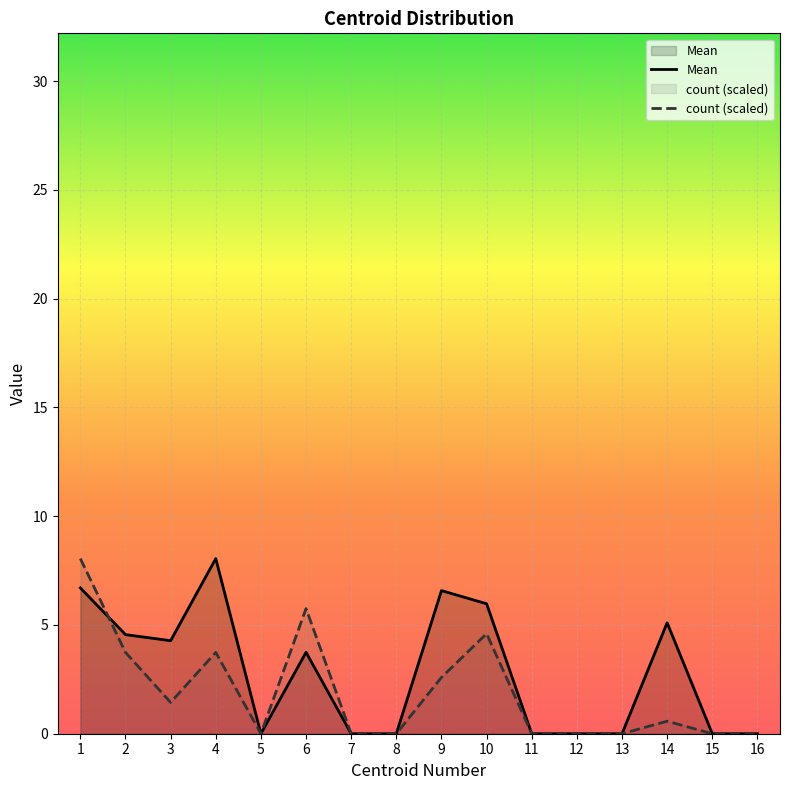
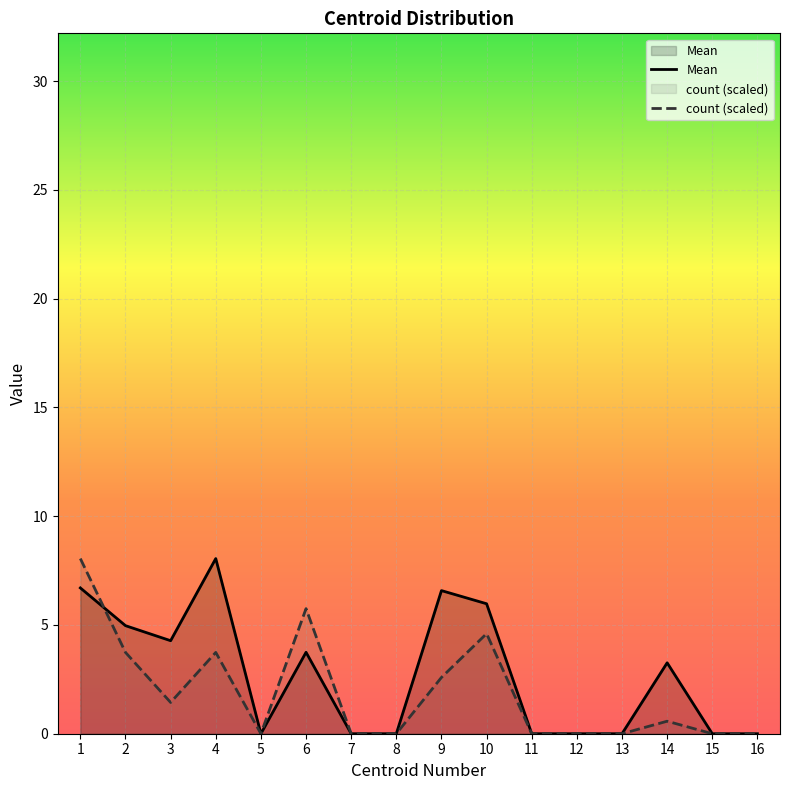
Mean, 2: 4.6 -> 5.0
Mean, 14: 5.1 -> 3.3
